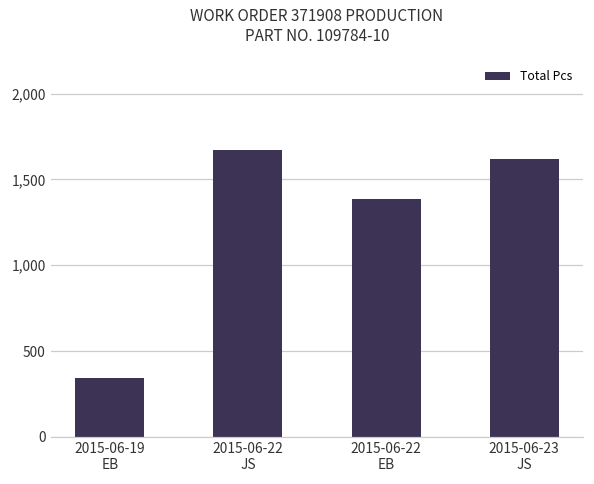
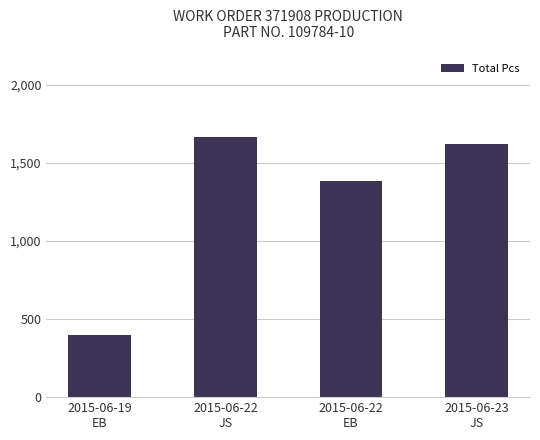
2015-06-19 EB: 340 -> 400
